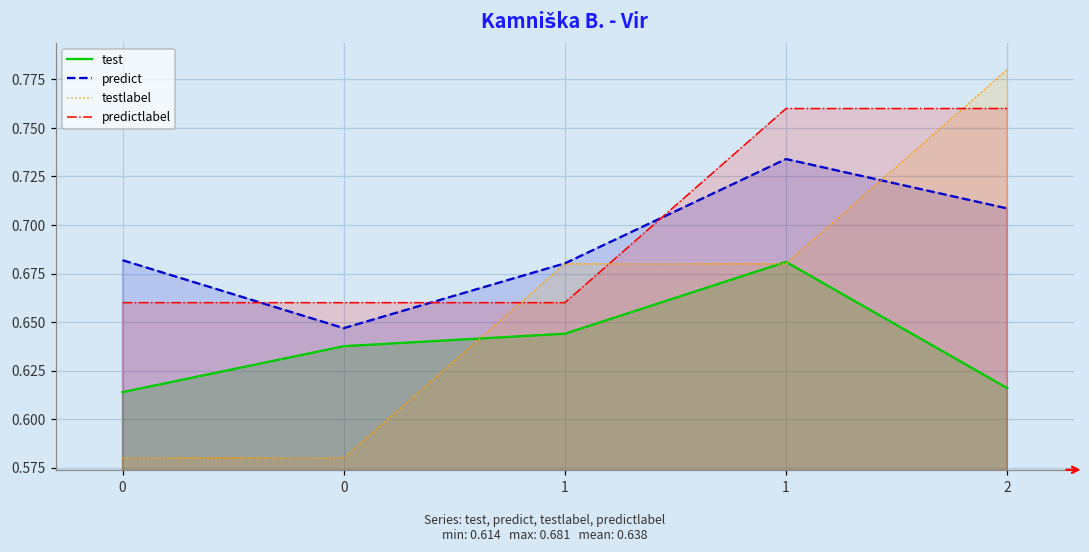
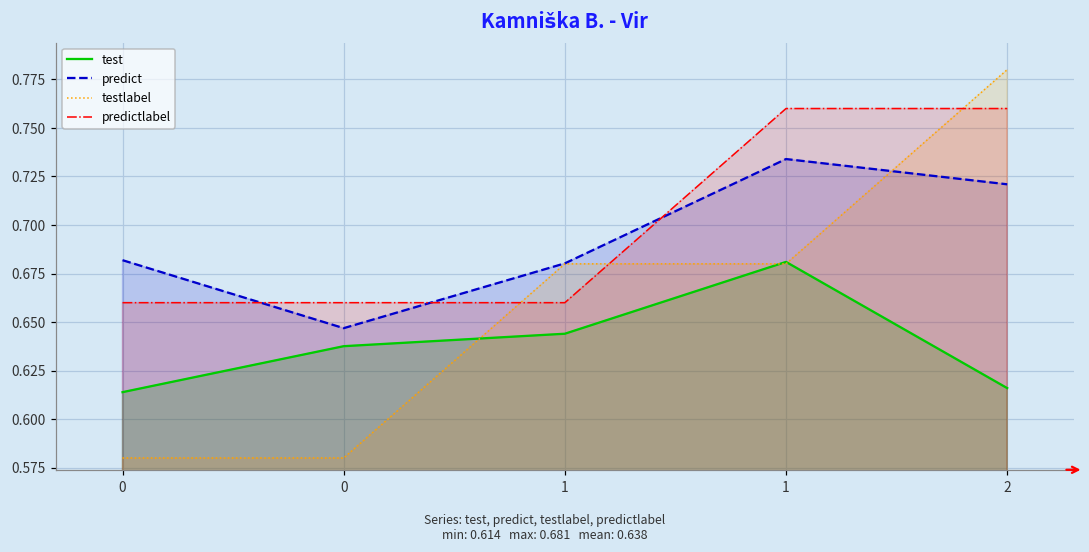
predict, 2: 0.709 -> 0.721
